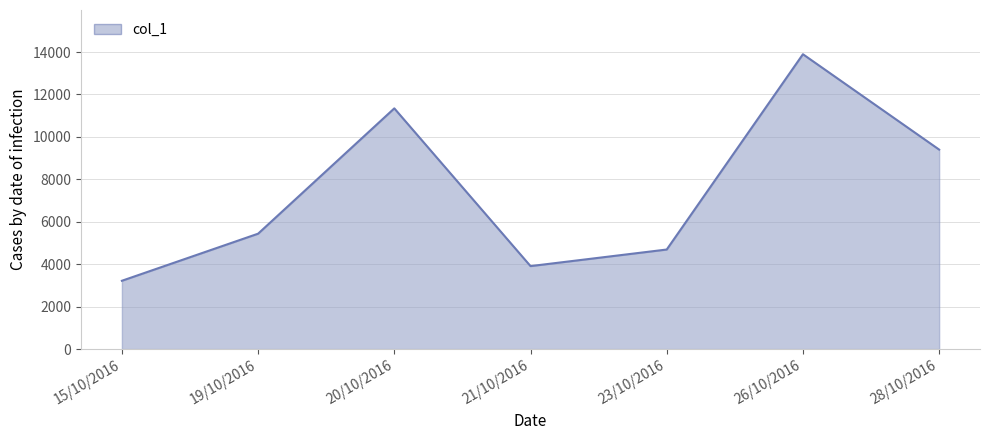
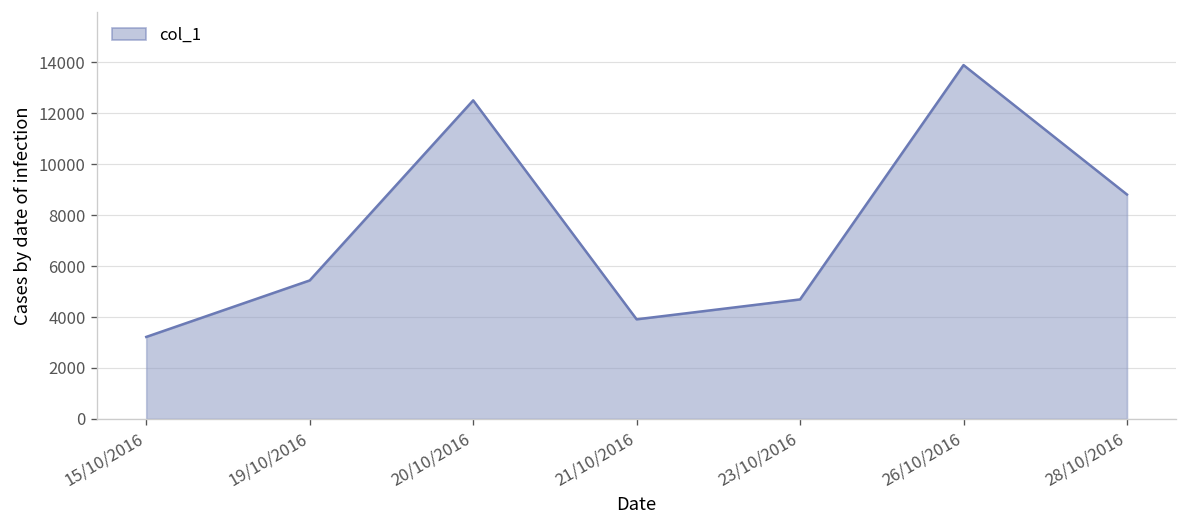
20/10/2016: 11300 -> 12500
28/10/2016: 9400 -> 8800
